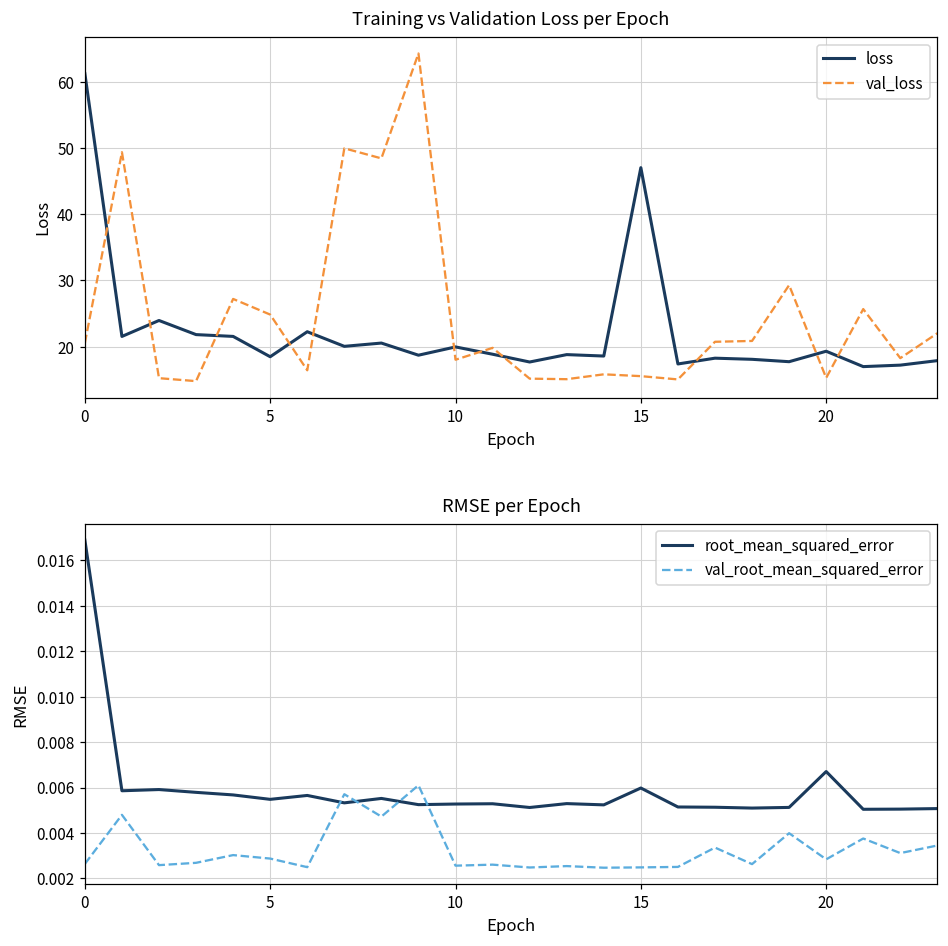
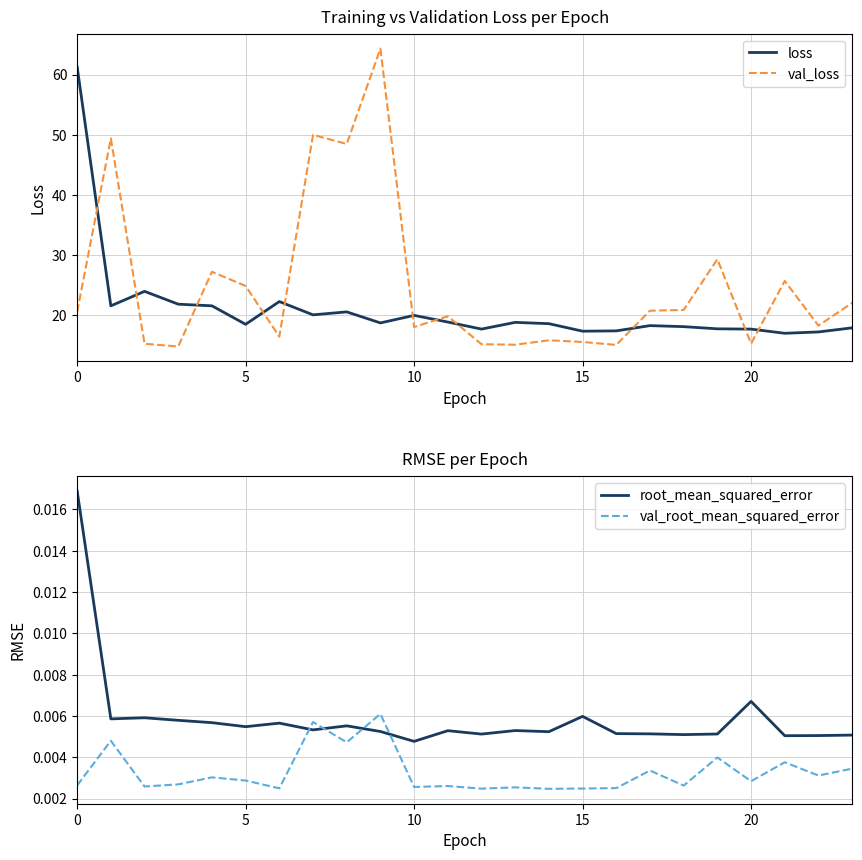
Training vs Validation Loss per Epoch, loss, 15: 47 -> 17
Training vs Validation Loss per Epoch, loss, 20: 19 -> 18
RMSE per Epoch, root_mean_squared_error, 10: 0.0053 -> 0.0048
